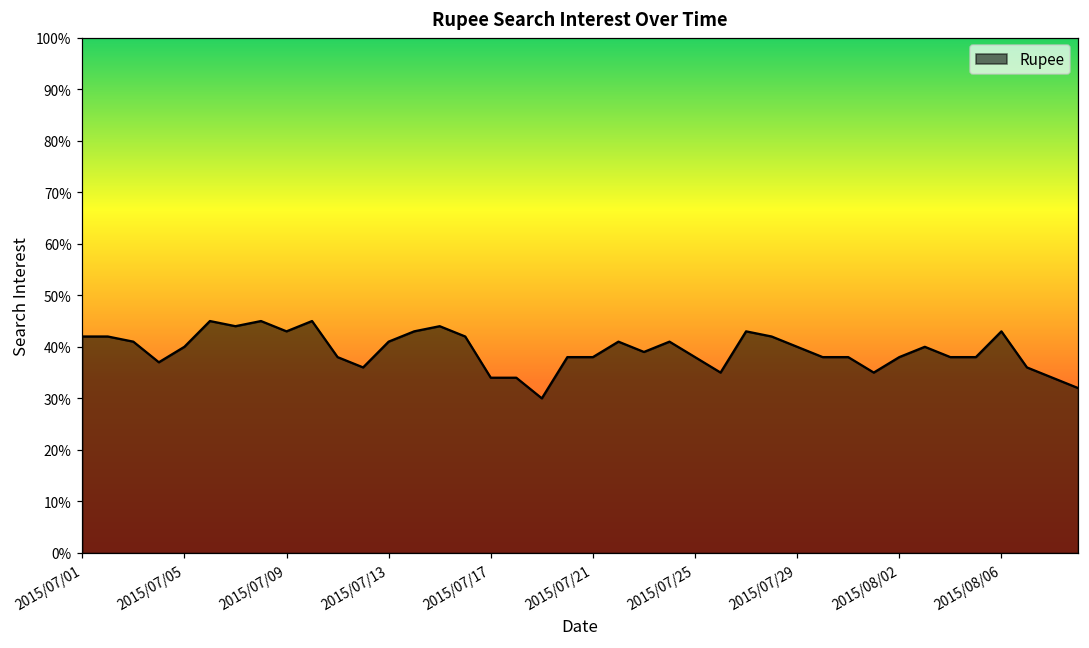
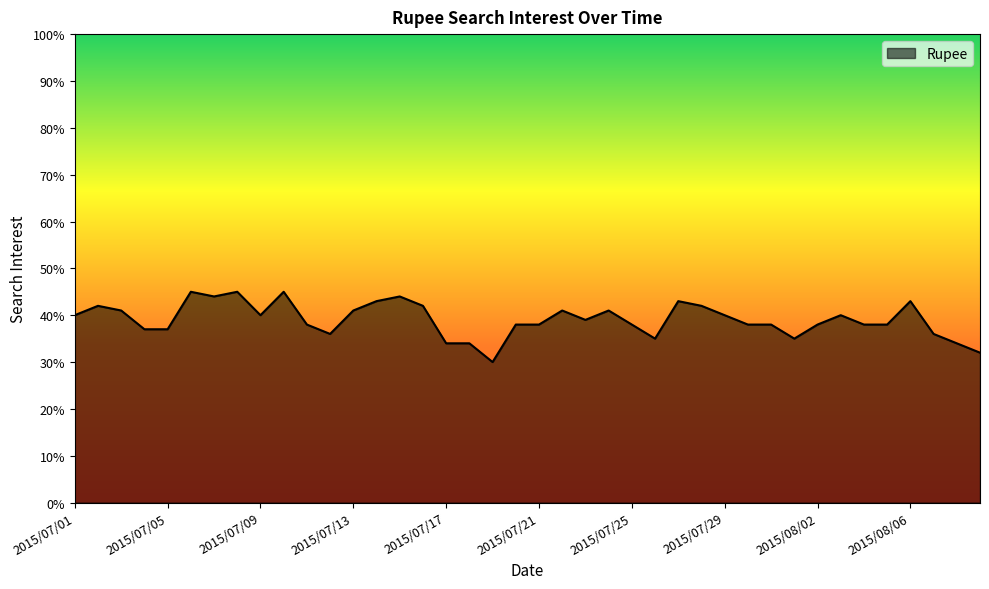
2015/07/01: 42% -> 40%
2015/07/05: 40% -> 37%
2015/07/09: 43% -> 40%
